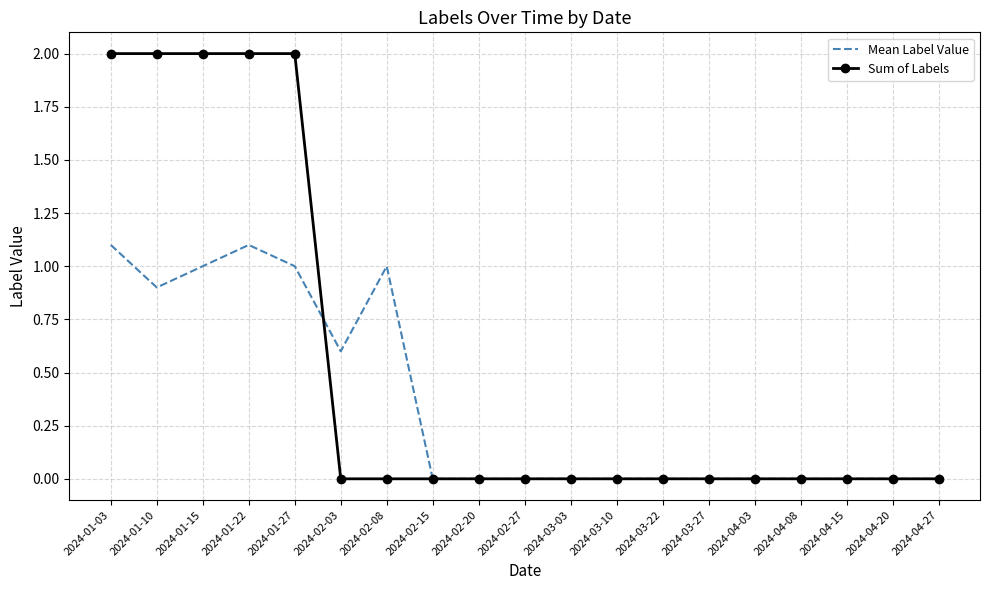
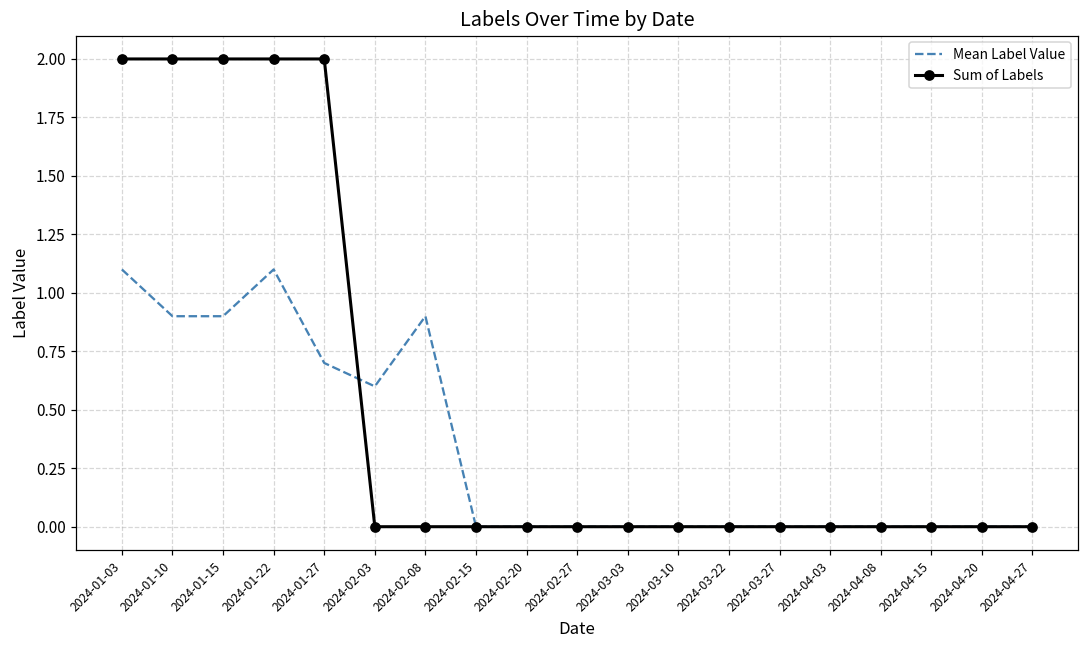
Mean Label Value, 2024-01-15: 1.0 -> 0.9
Mean Label Value, 2024-01-27: 1.0 -> 0.7
Mean Label Value, 2024-02-08: 1.0 -> 0.9
